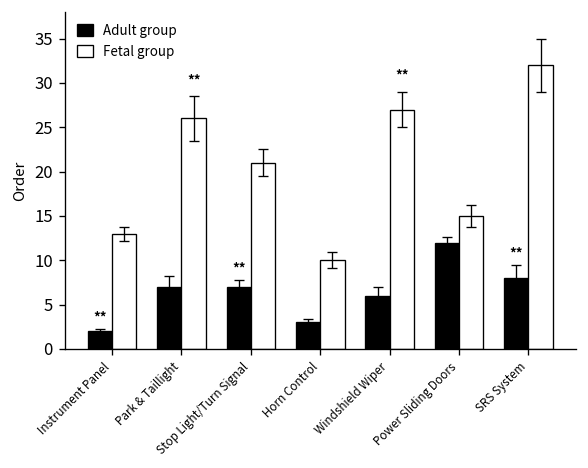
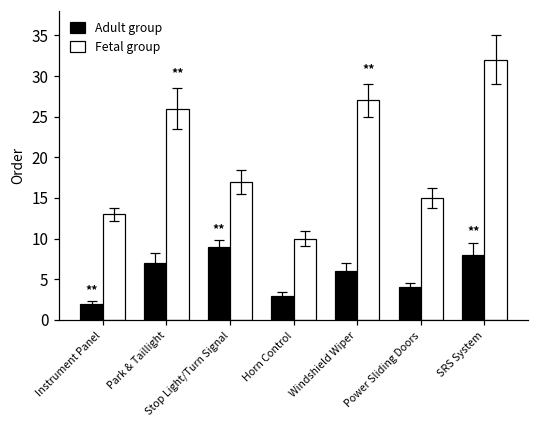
Adult group, Stop Light/Turn Signal: 7 -> 9
Fetal group, Stop Light/Turn Signal: 21 -> 17
Adult group, Power Sliding Doors: 12 -> 4
